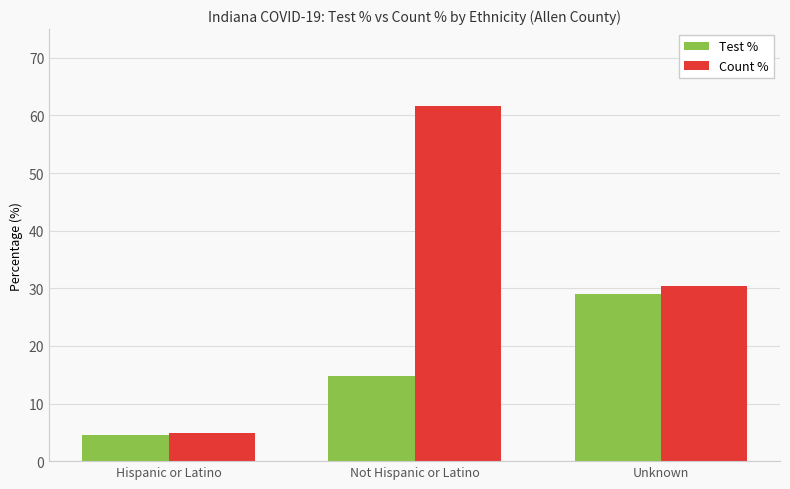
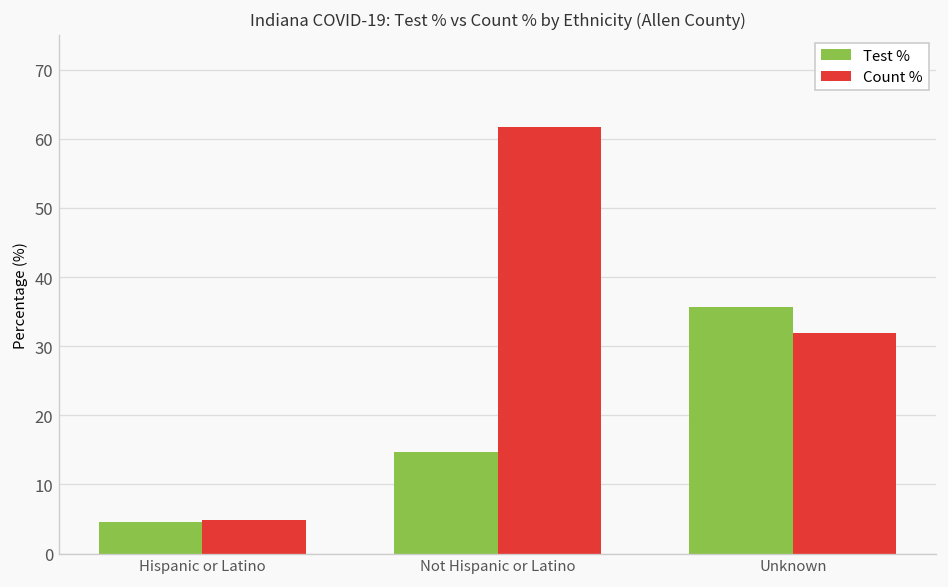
Test %, Unknown: 29 -> 36
Count %, Unknown: 30 -> 32
